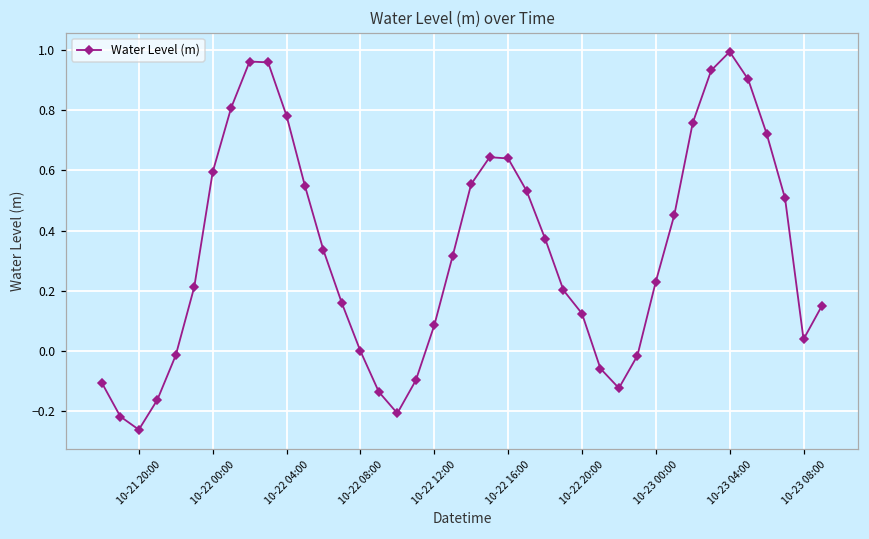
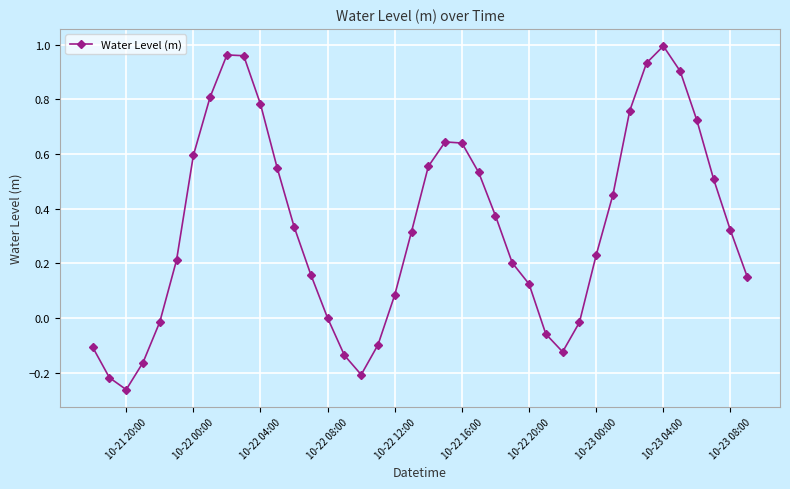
10-23 08:00: 0.04 -> 0.32
